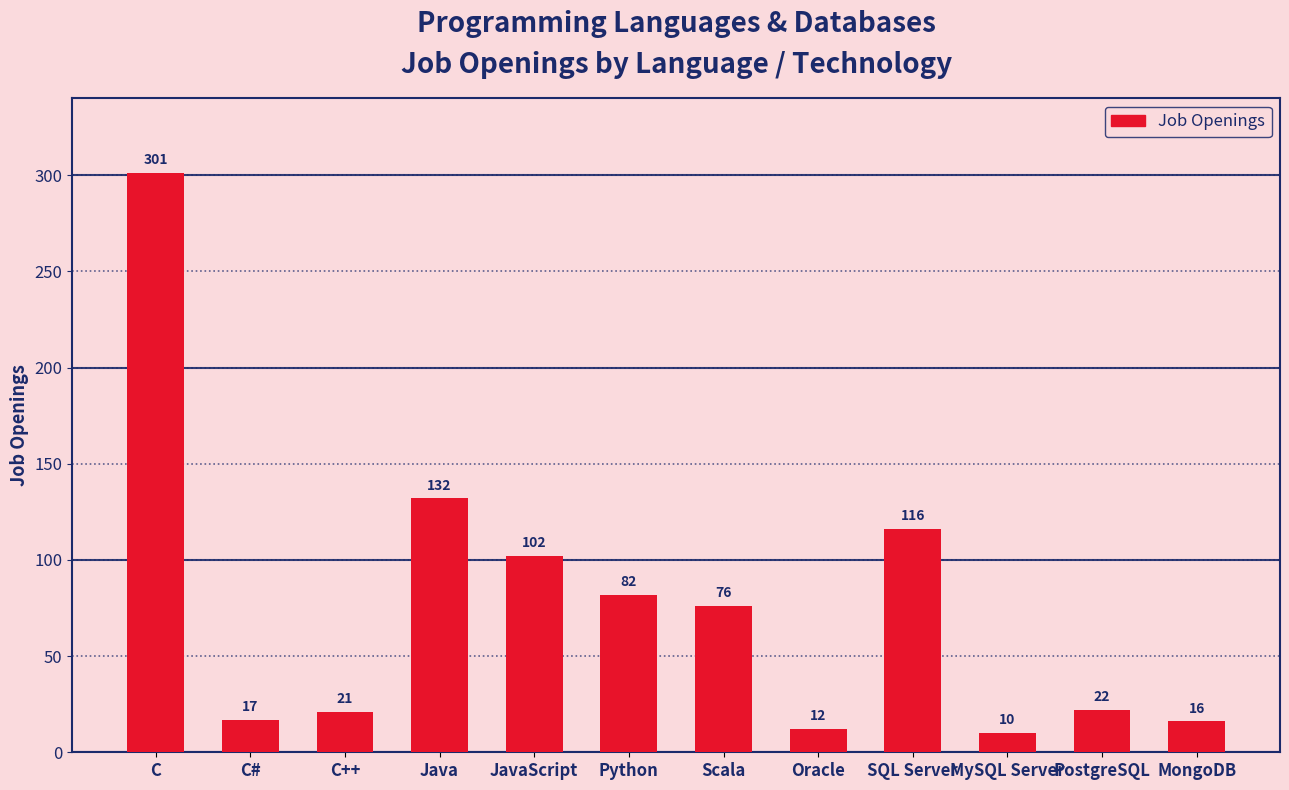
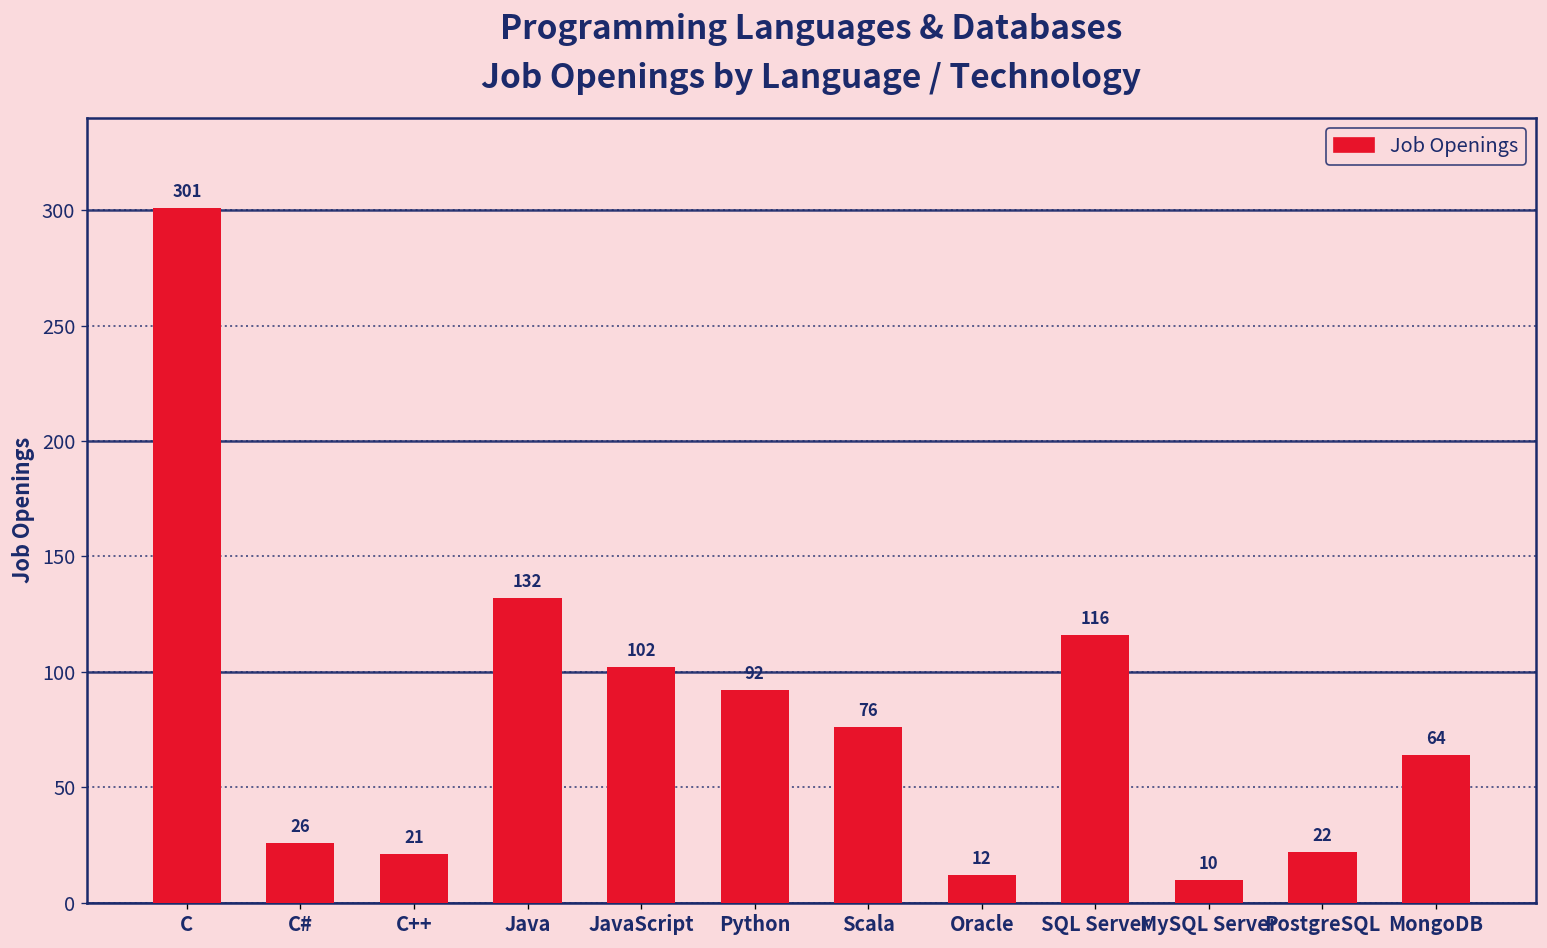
C#: 17 -> 26
Python: 82 -> 92
MongoDB: 16 -> 64
